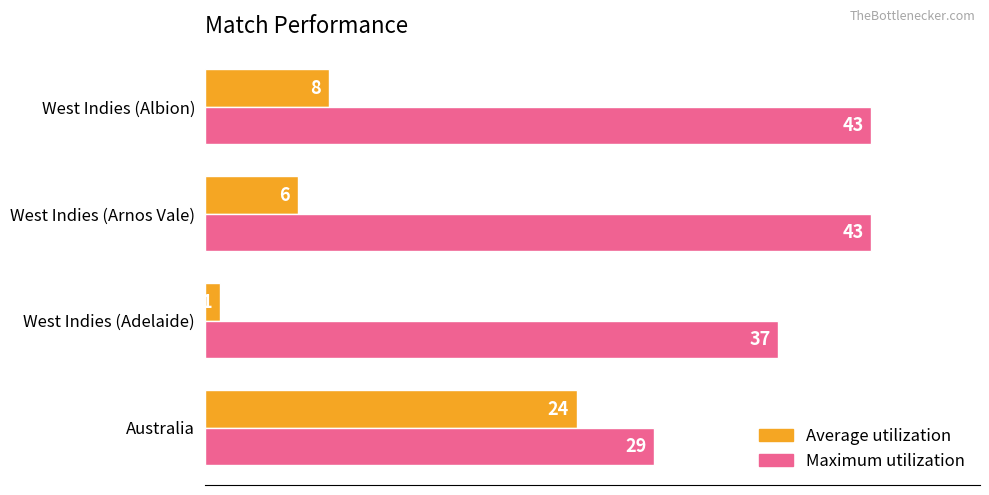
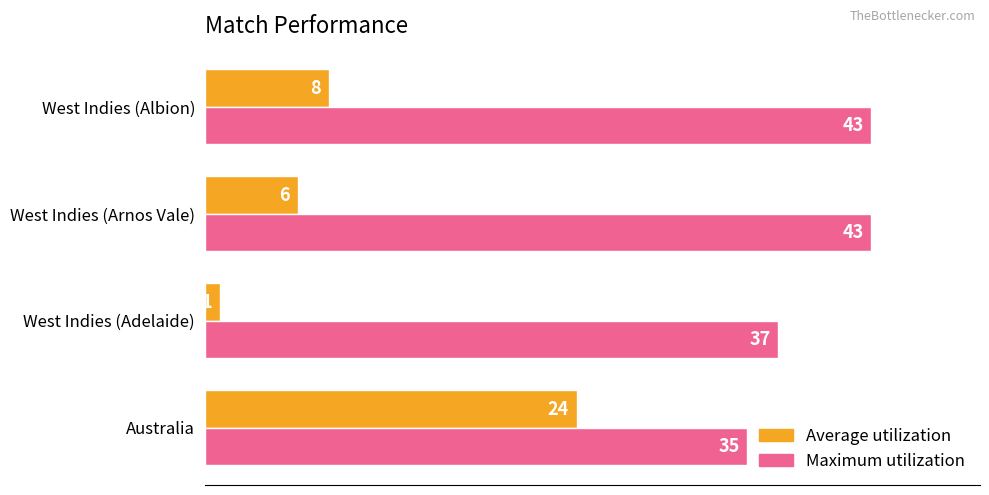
Maximum utilization, Australia: 29 -> 35
